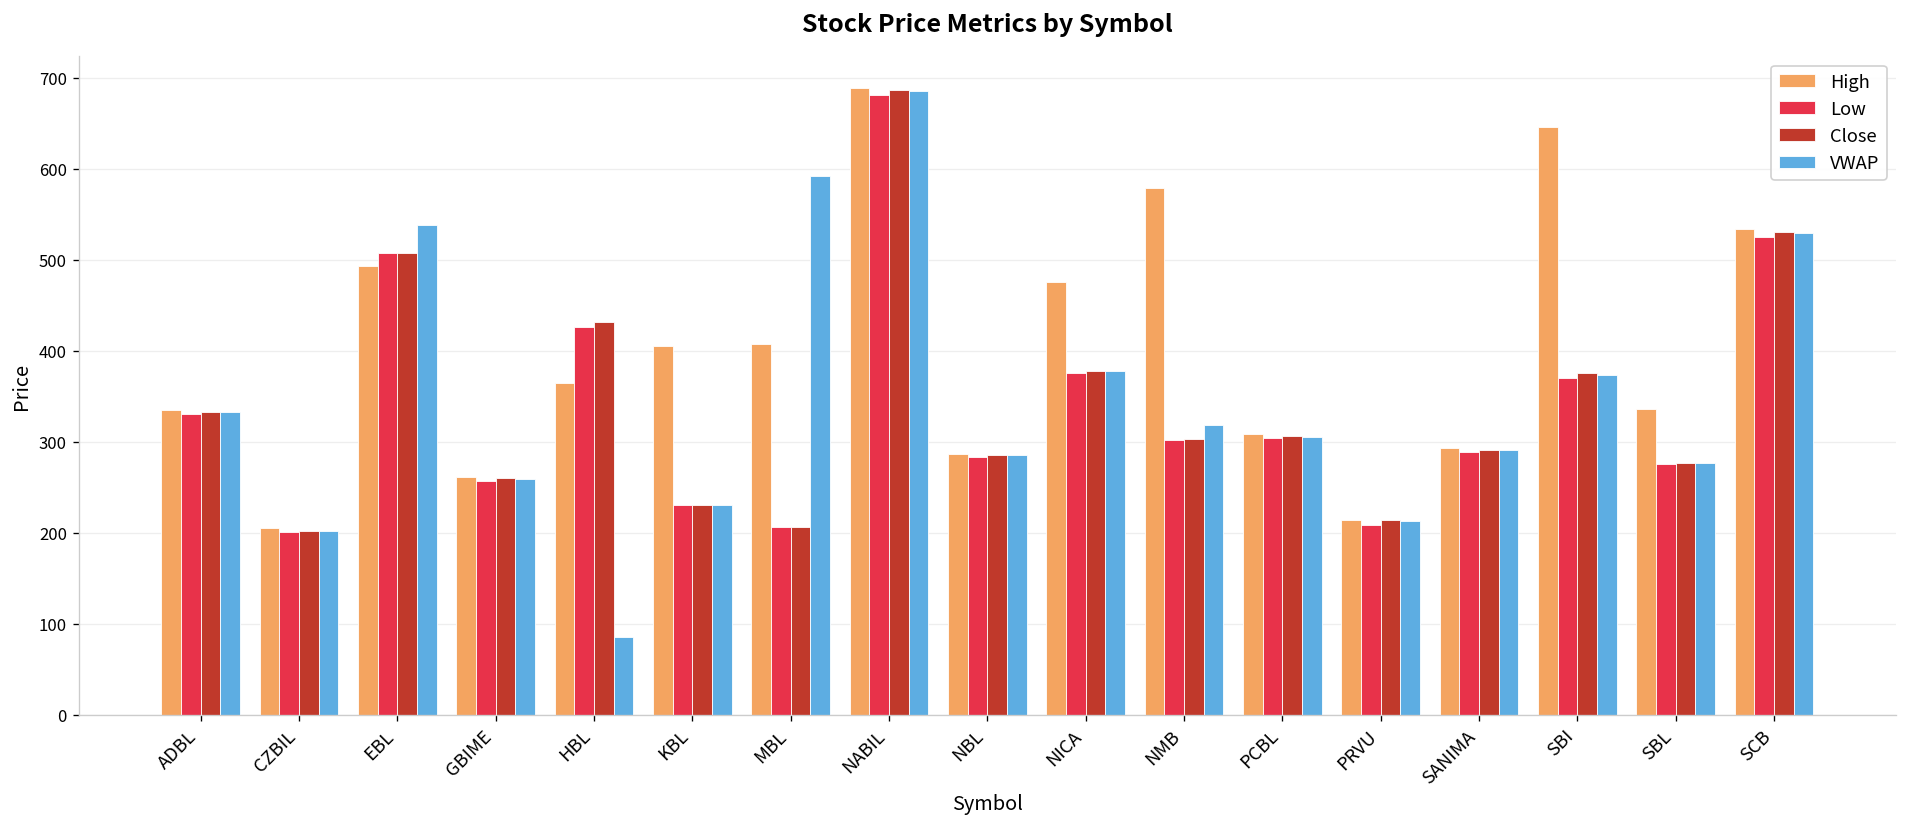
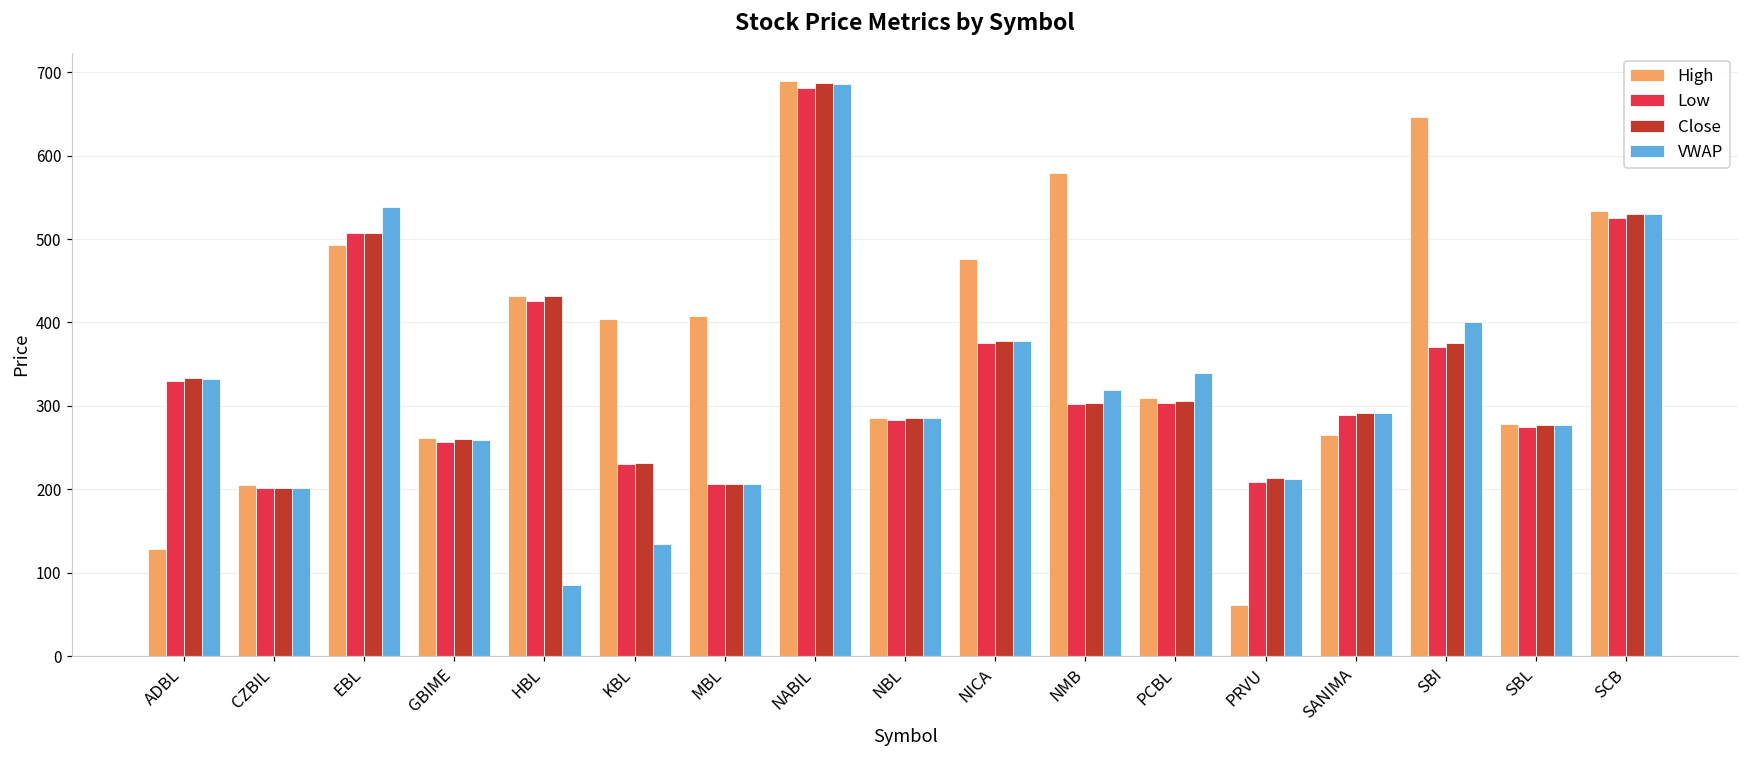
High, ADBL: 340 -> 130
High, HBL: 360 -> 430
VWAP, KBL: 230 -> 130
VWAP, MBL: 590 -> 210
VWAP, PCBL: 310 -> 340
High, PRVU: 210 -> 60
High, SANIMA: 290 -> 270
VWAP, SBI: 370 -> 400
High, SBL: 340 -> 280
